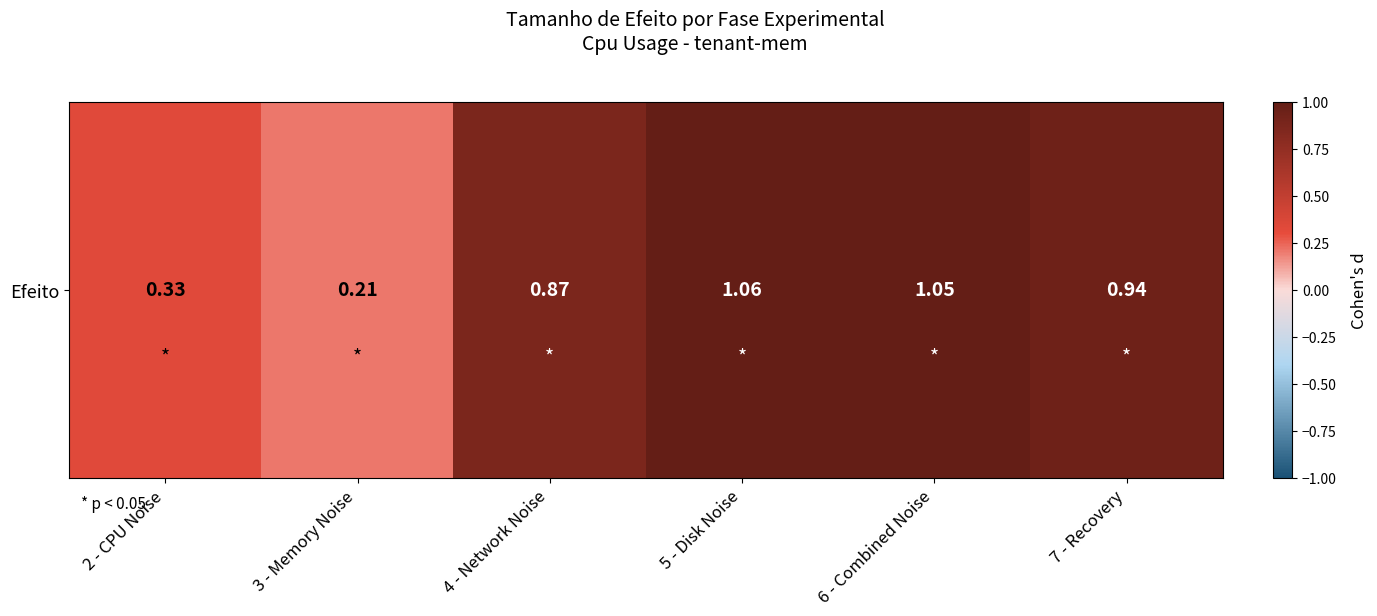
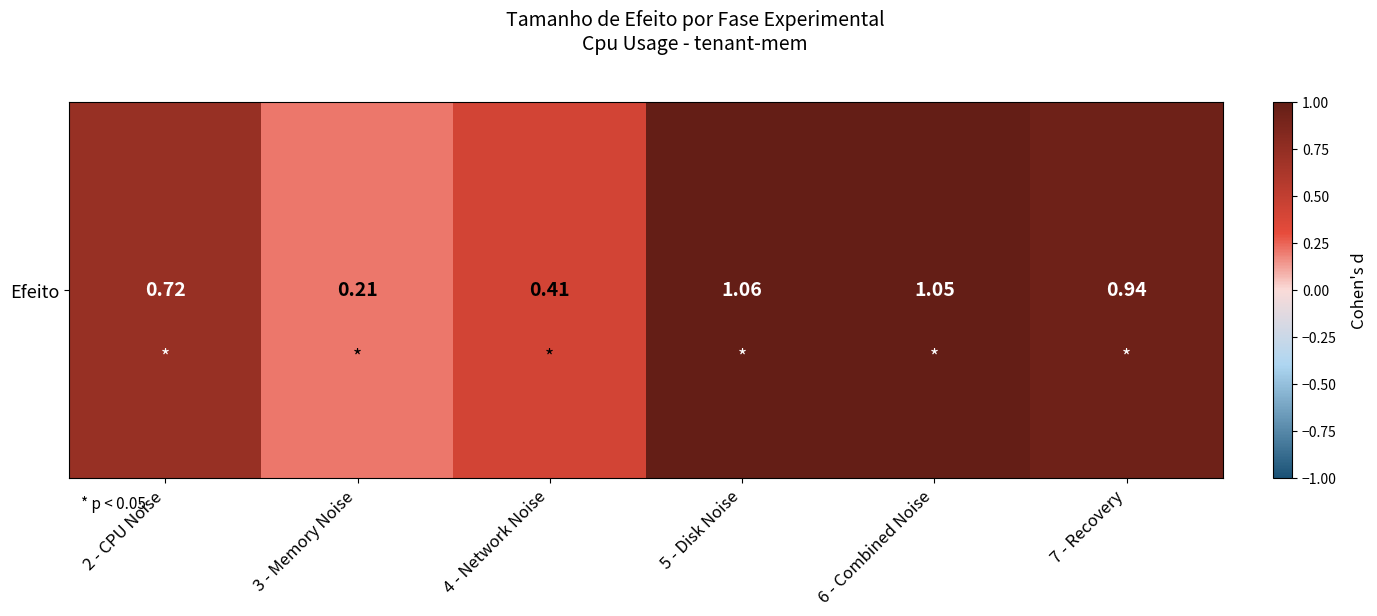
Efeito, 2 - CPU Noise: 0.33 -> 0.72
Efeito, 4 - Network Noise: 0.87 -> 0.41
